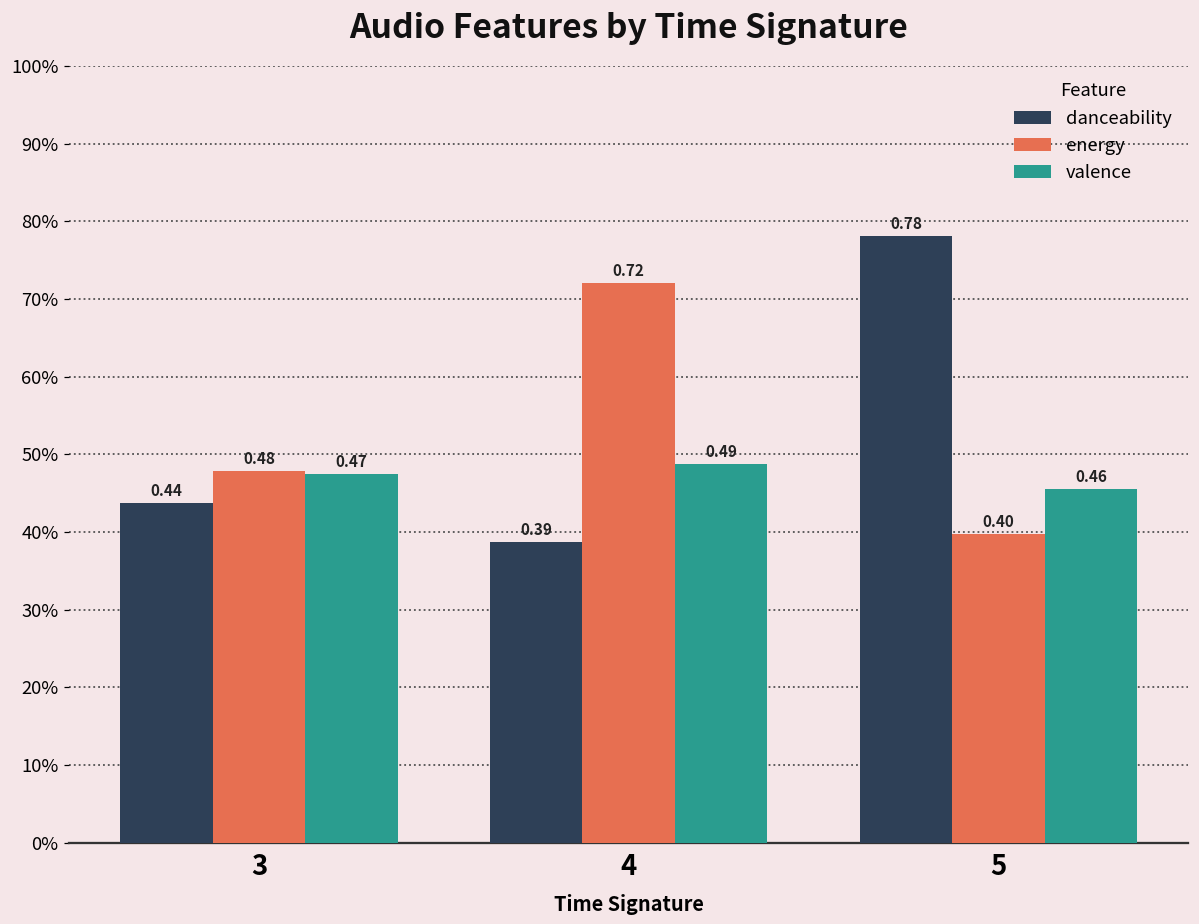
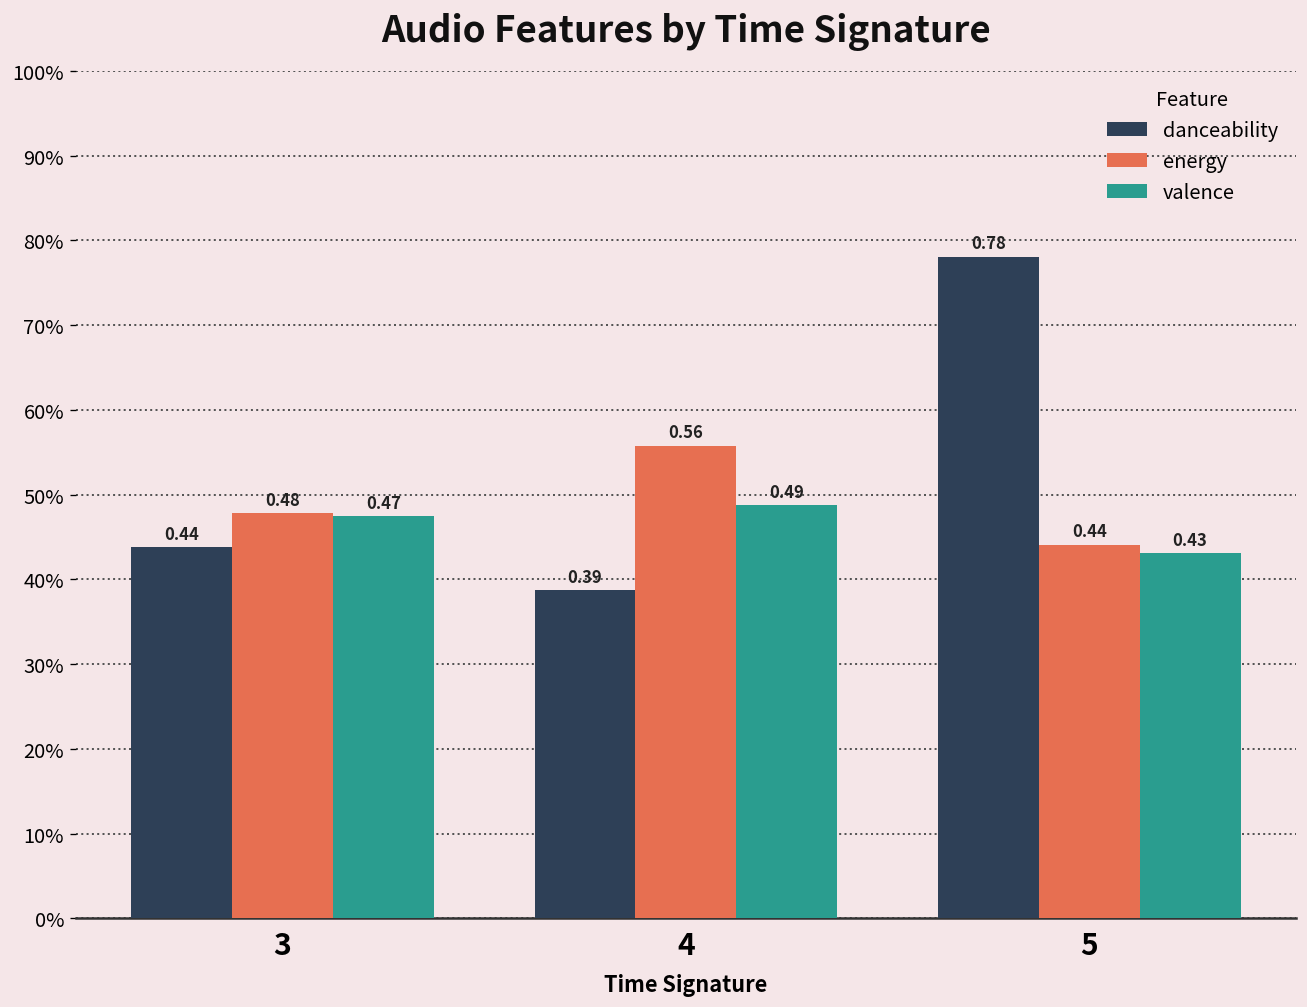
energy, 4: 0.72 -> 0.56
energy, 5: 0.40 -> 0.44
valence, 5: 0.46 -> 0.43
